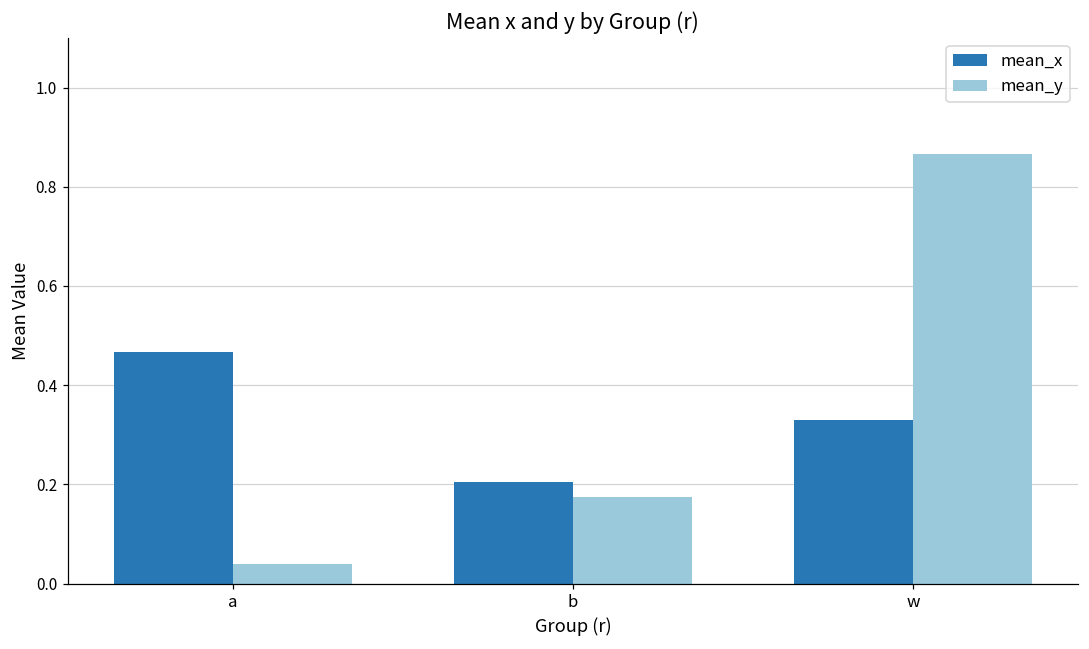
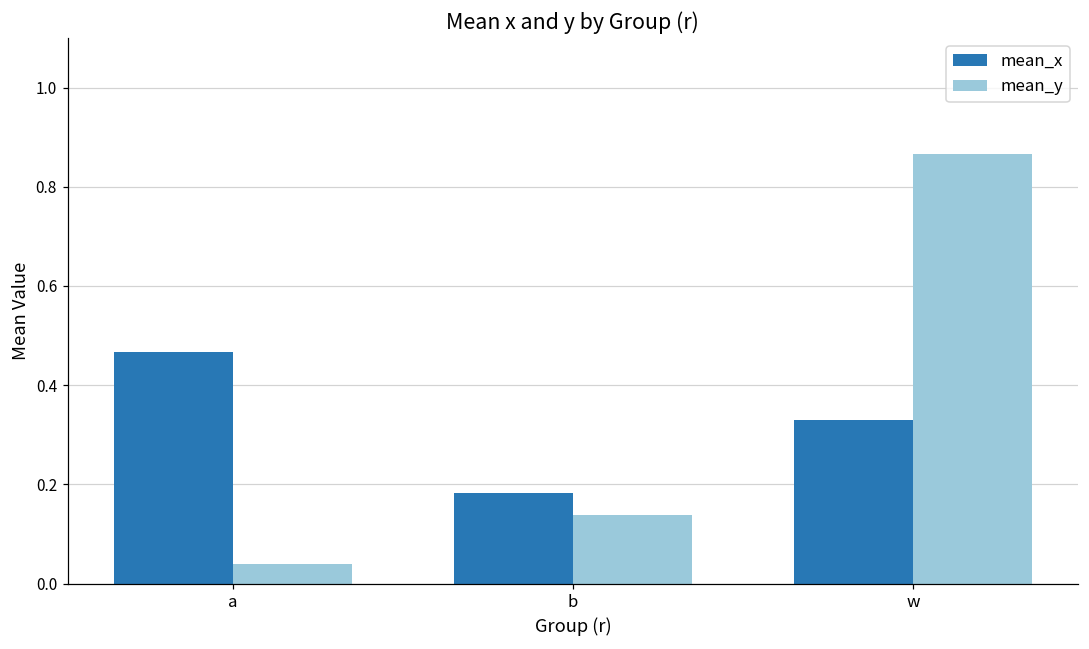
mean_x, b: 0.20 -> 0.18
mean_y, b: 0.18 -> 0.14
